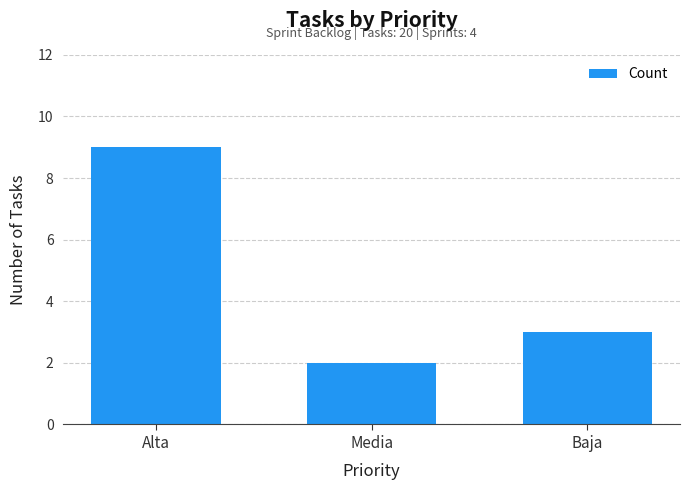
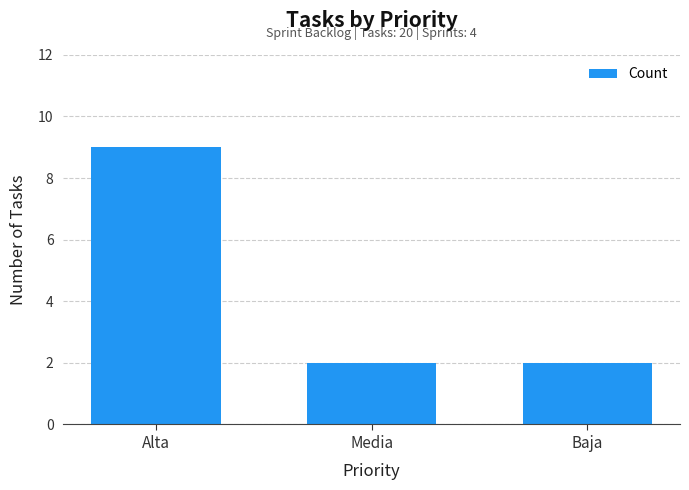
Baja: 3 -> 2
